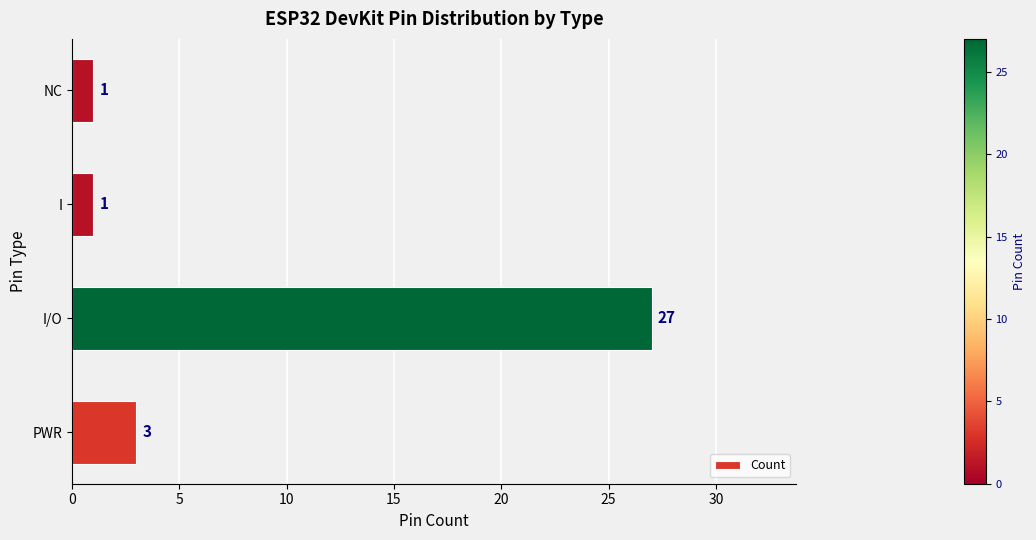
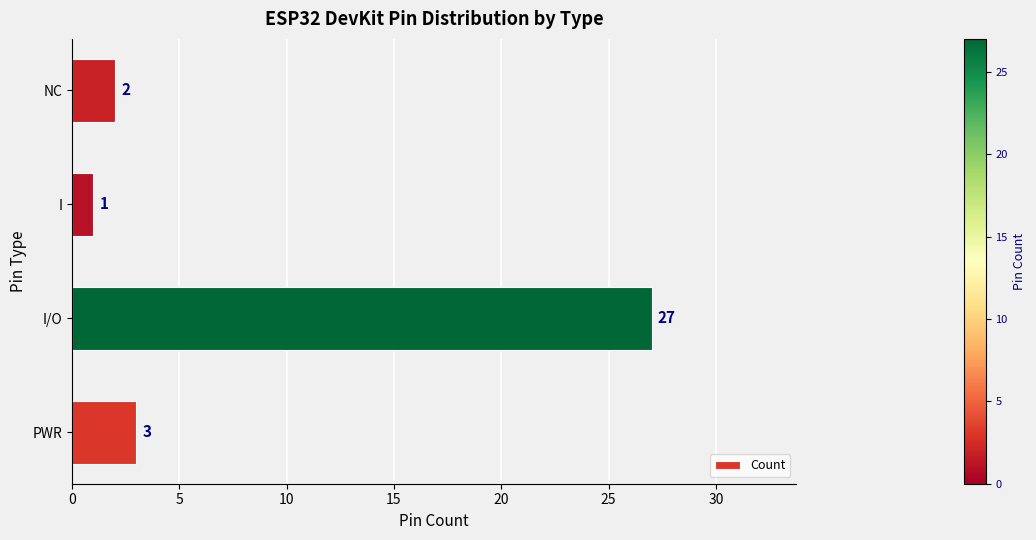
NC: 1 -> 2
